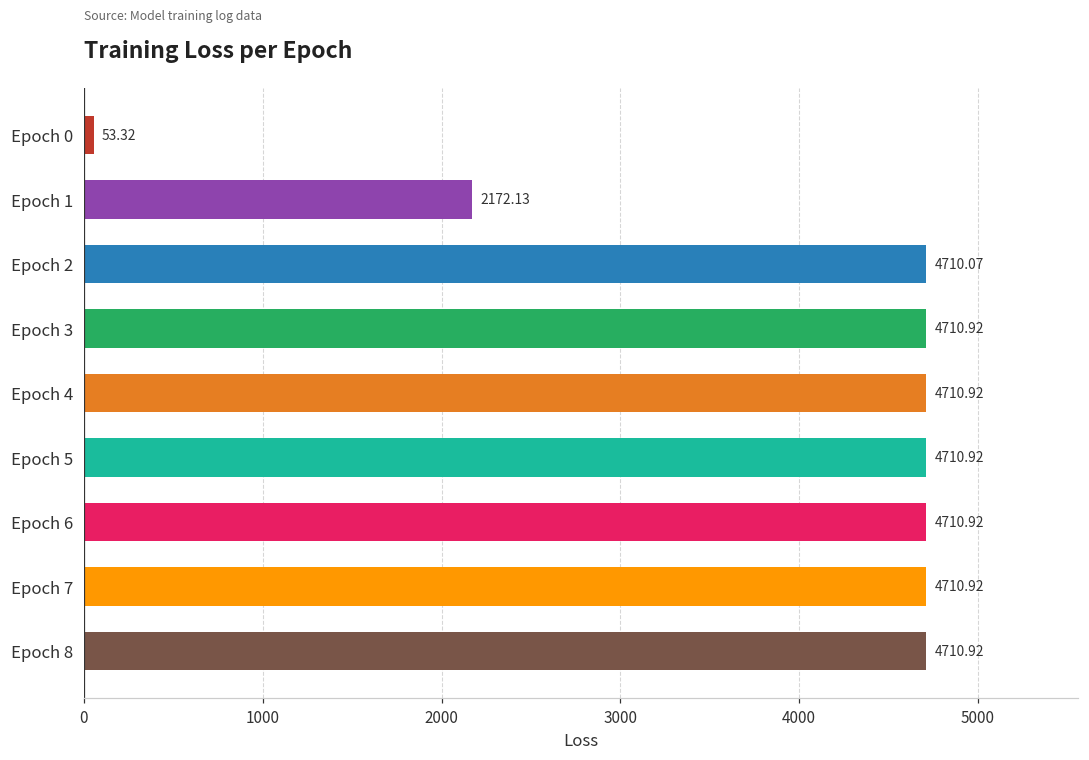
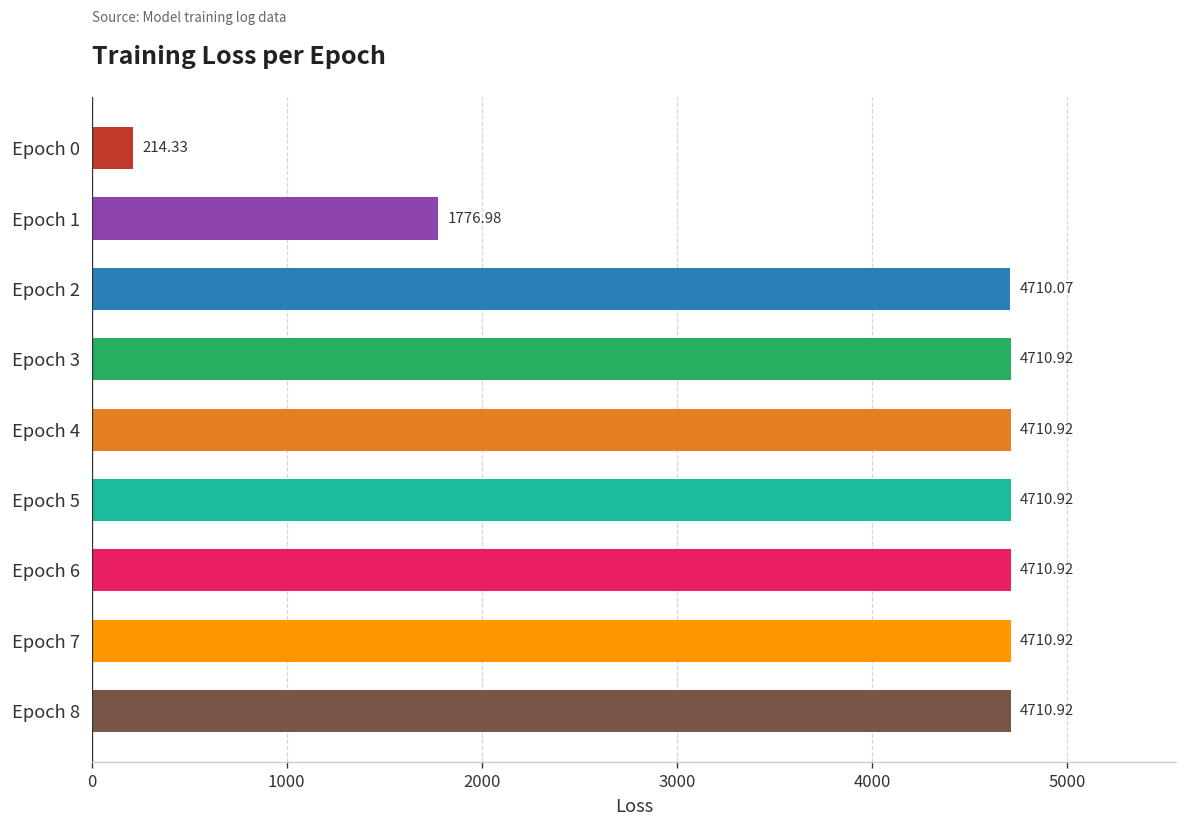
Epoch 0: 53.32 -> 214.33
Epoch 1: 2172.13 -> 1776.98
